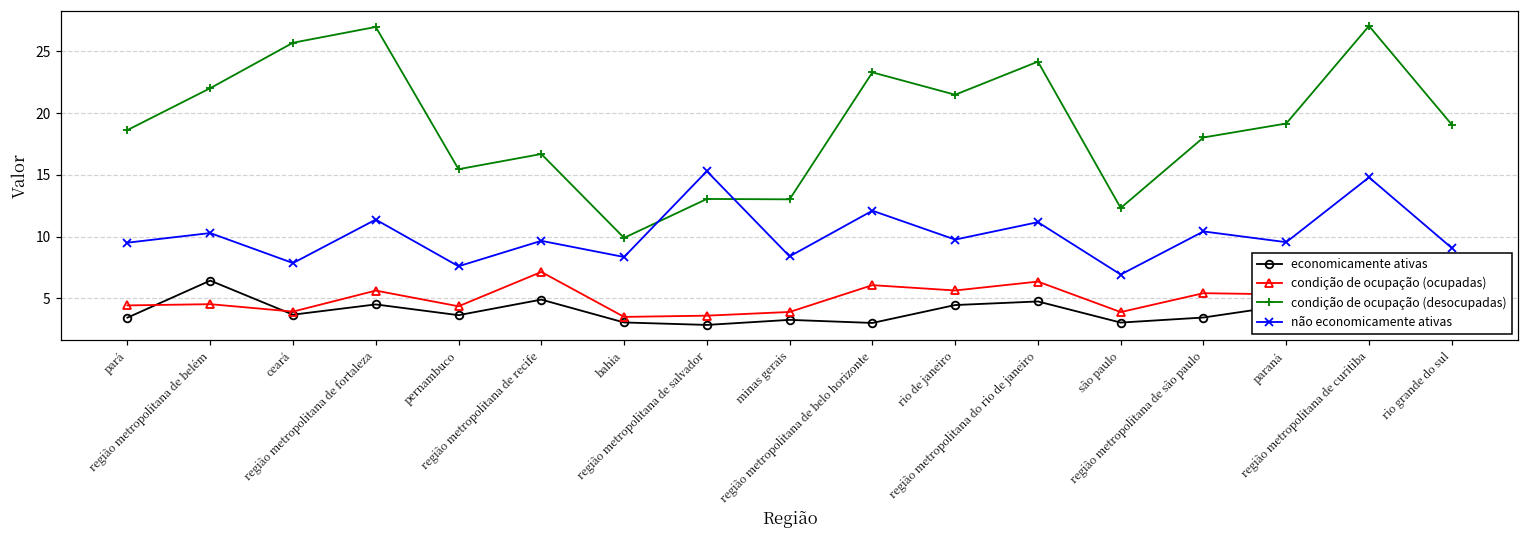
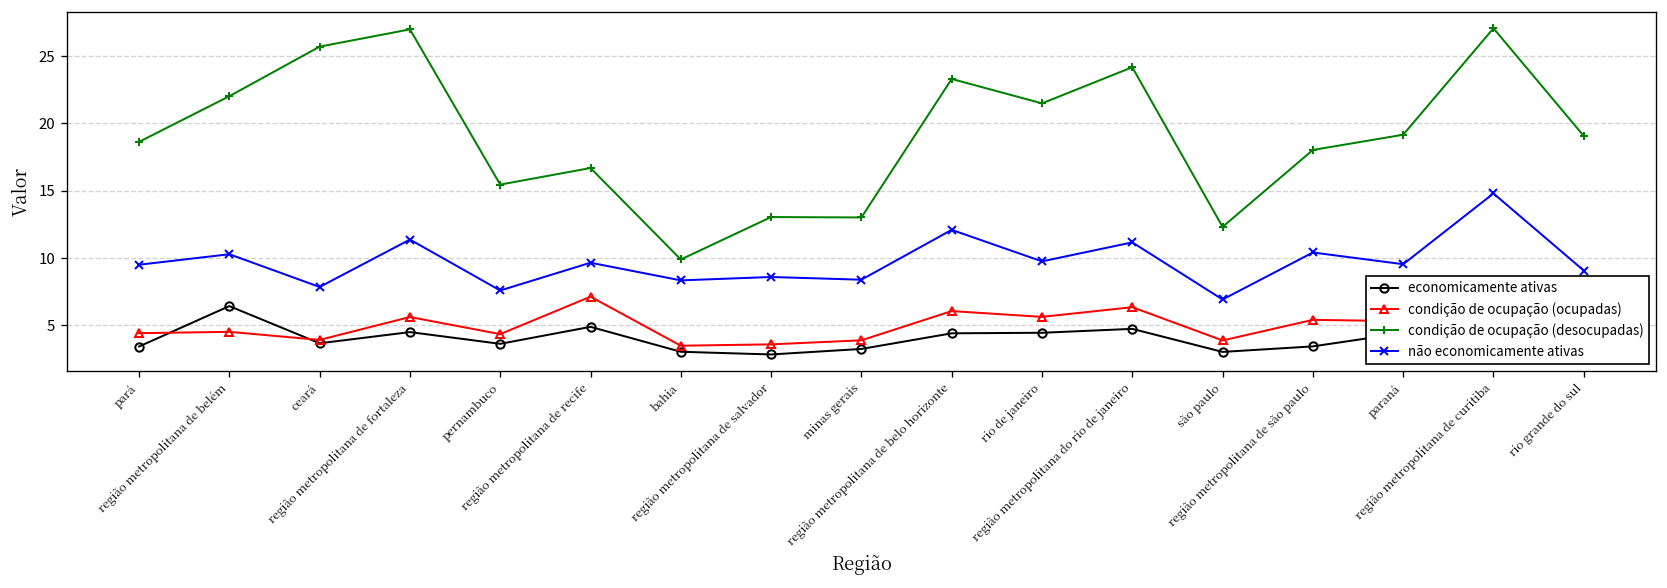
não economicamente ativas, região metropolitana de salvador: 15.3 -> 8.6
economicamente ativas, região metropolitana de belo horizonte: 3.0 -> 4.4
